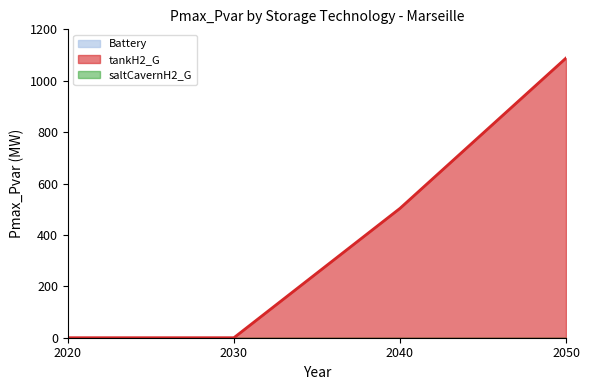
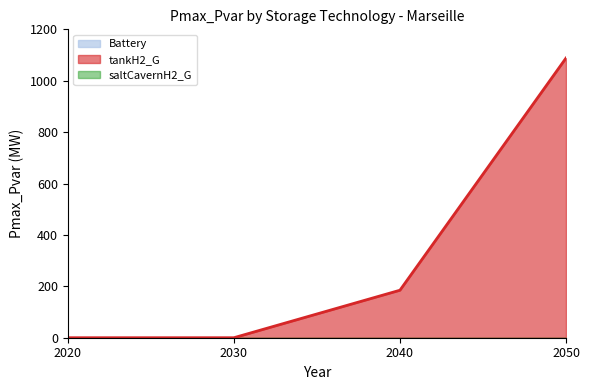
tankH2_G, 2040: 500 -> 180
